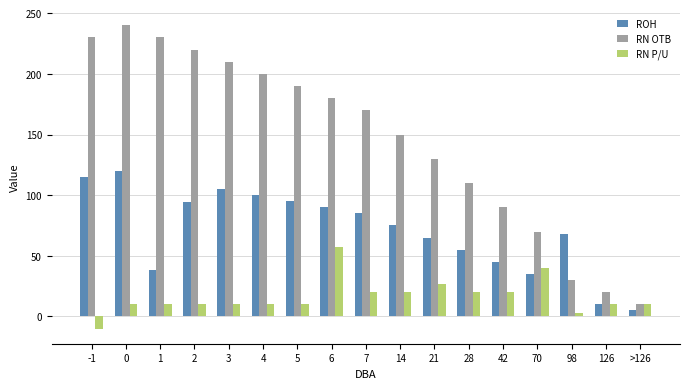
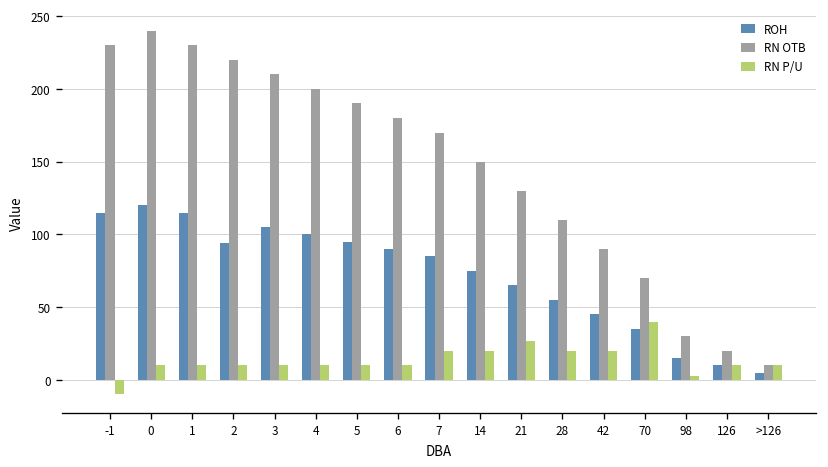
ROH, 1: 38 -> 115
RN P/U, 6: 57 -> 10
ROH, 98: 68 -> 15
